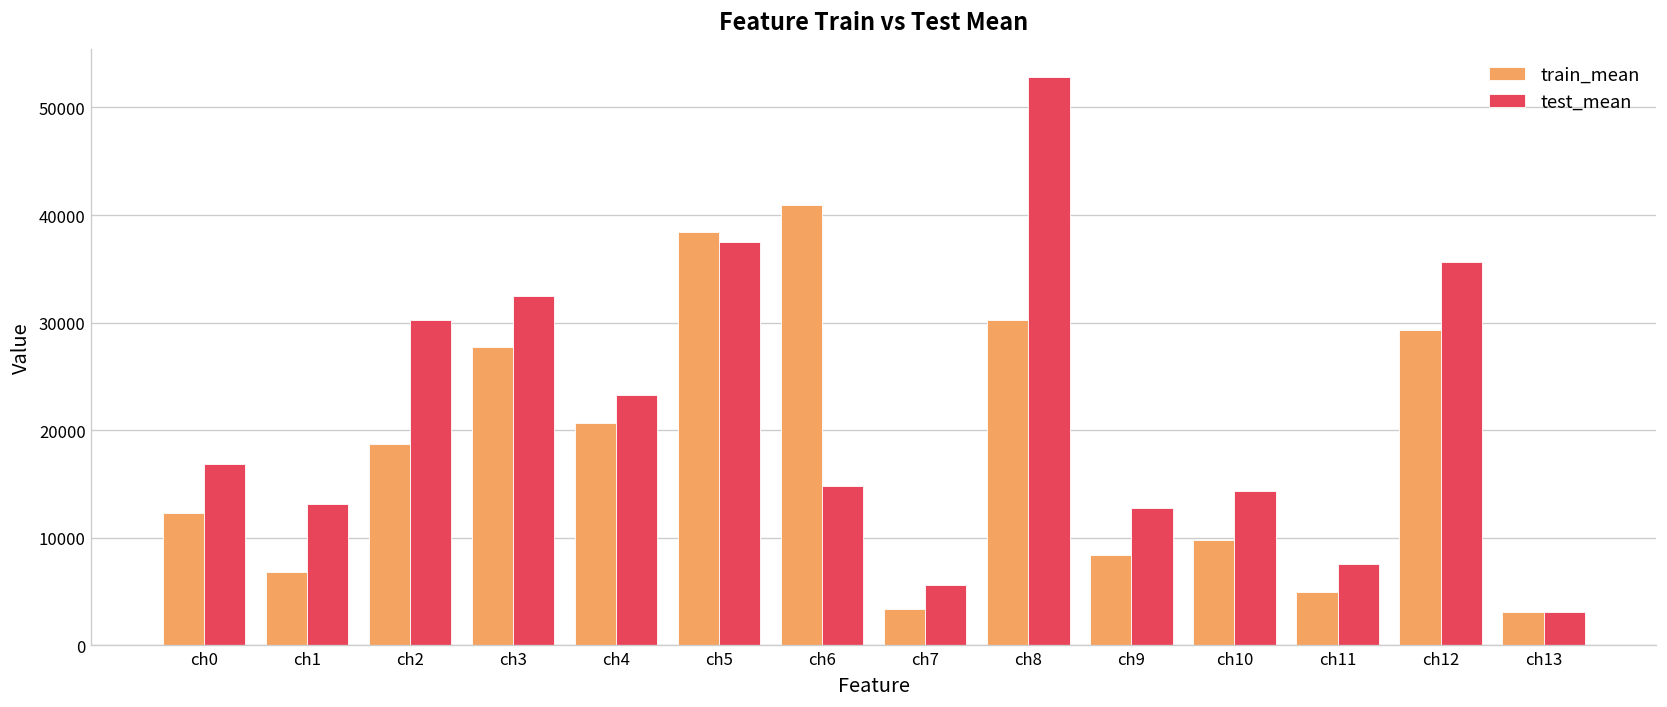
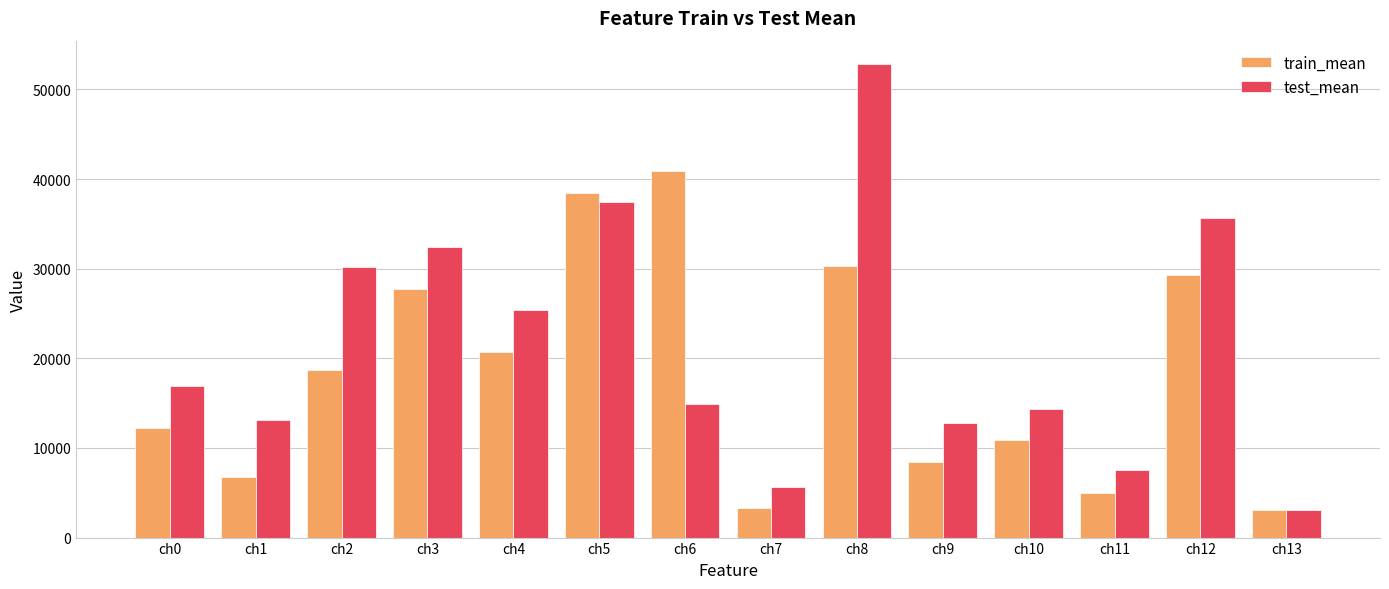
test_mean, ch4: 23000 -> 25000
train_mean, ch10: 10000 -> 11000
